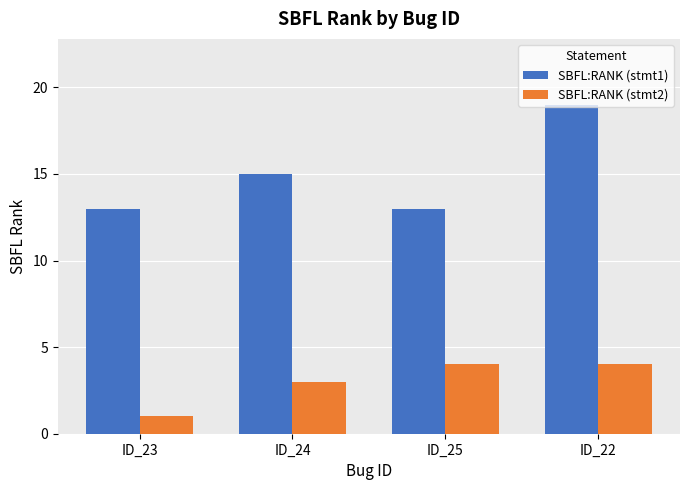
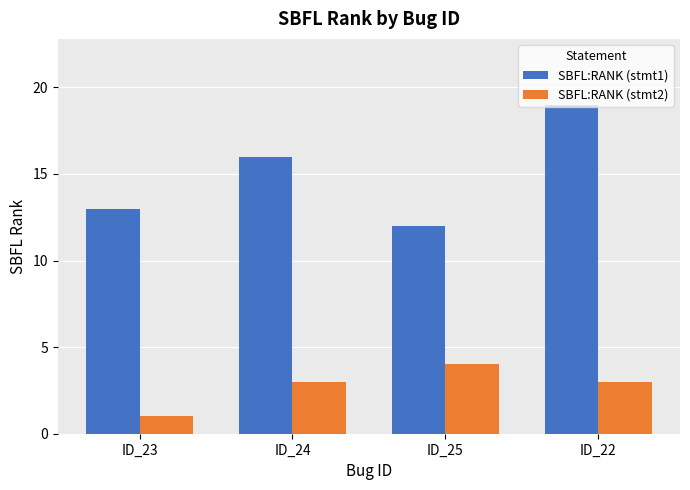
SBFL:RANK (stmt1), ID_24: 15 -> 16
SBFL:RANK (stmt1), ID_25: 13 -> 12
SBFL:RANK (stmt2), ID_22: 4 -> 3
